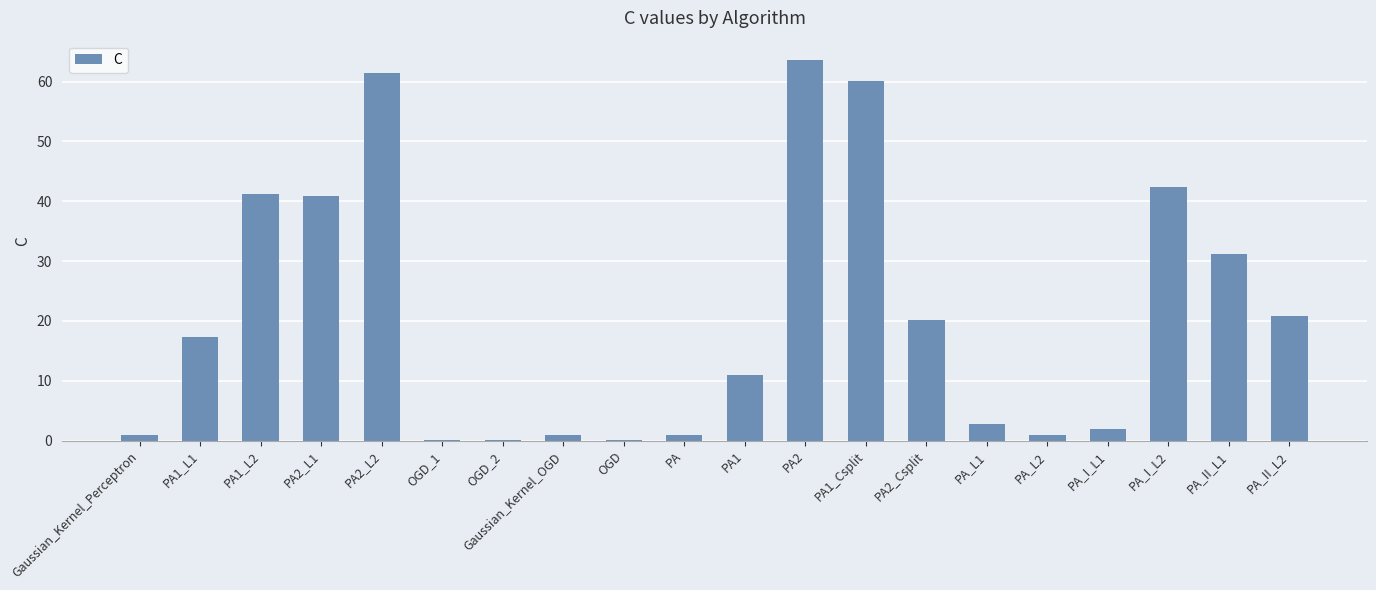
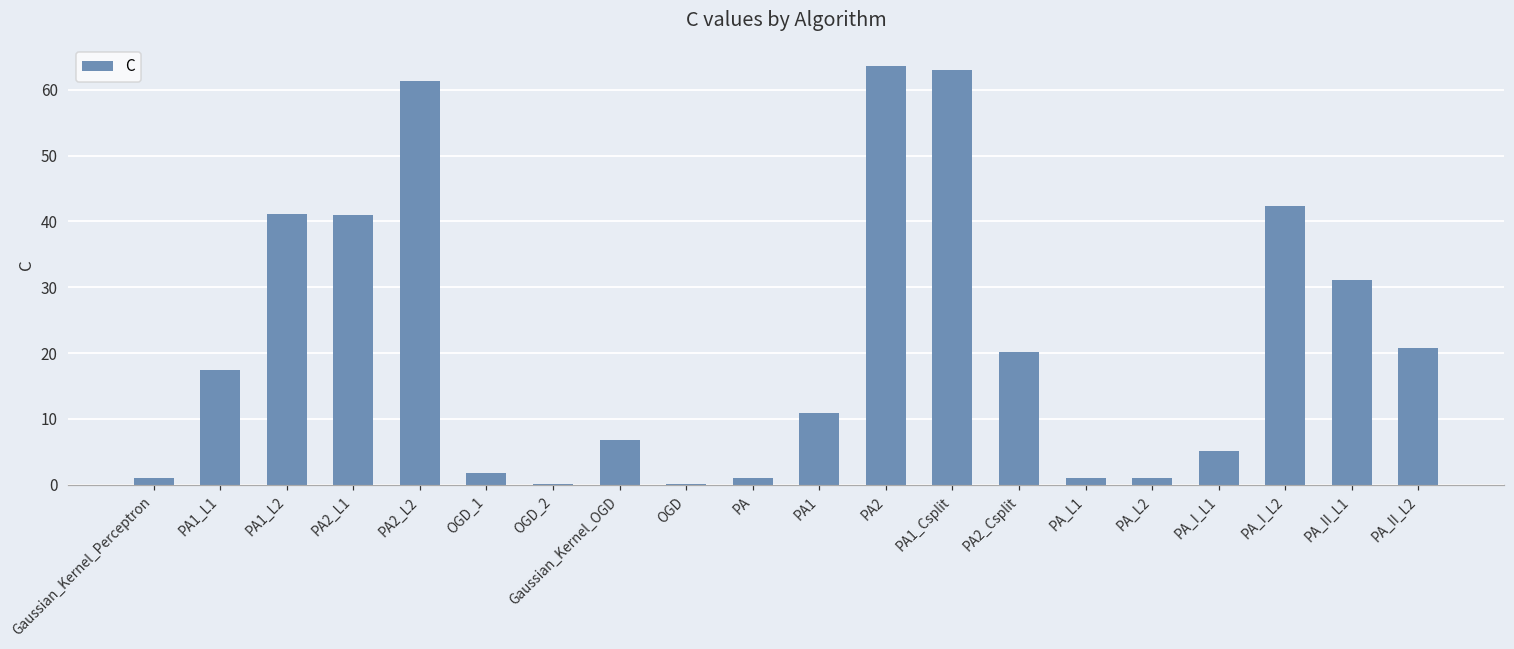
OGD_1: 0 -> 2
Gaussian_Kernel_OGD: 1 -> 7
PA1_Csplit: 60 -> 63
PA_L1: 3 -> 1
PA_I_L1: 2 -> 5
